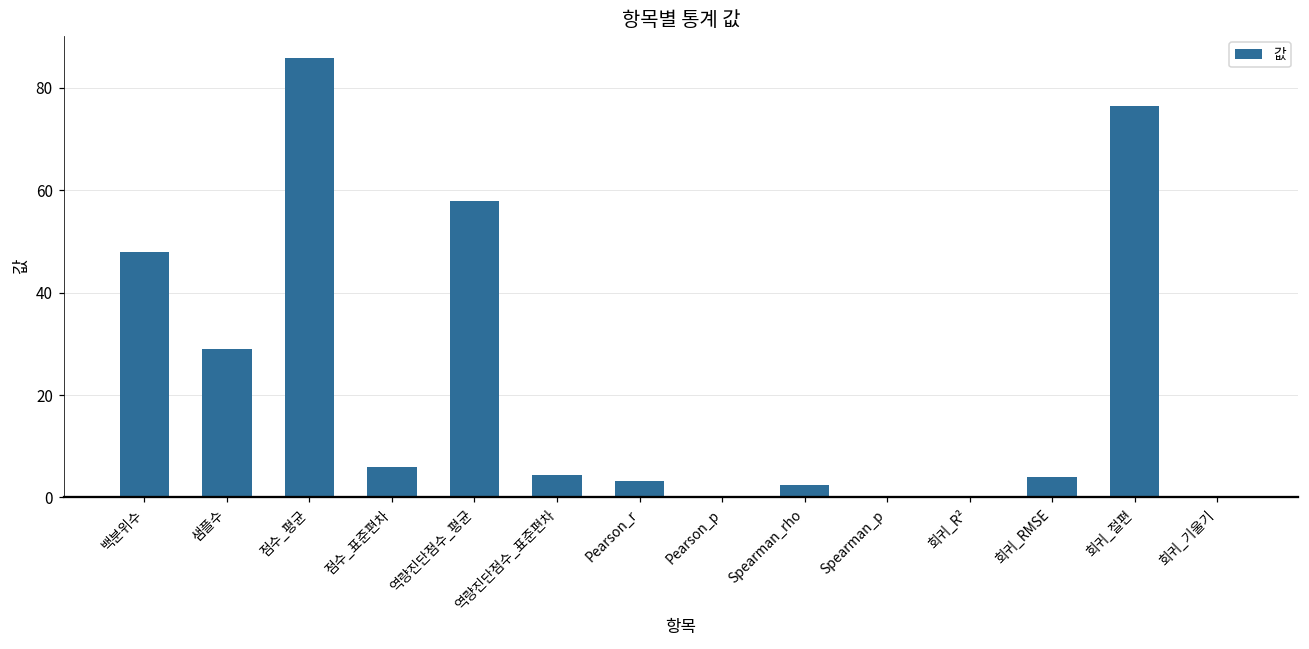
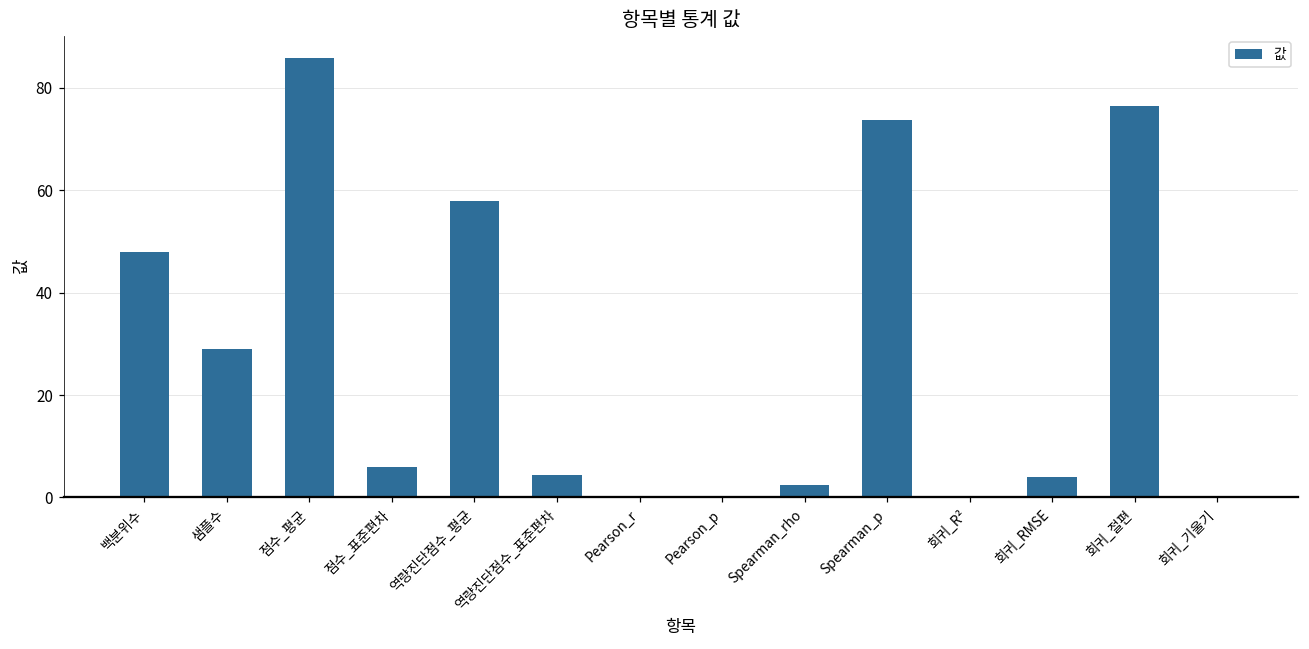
Pearson_r: 3 -> 0
Spearman_p: 0 -> 74
